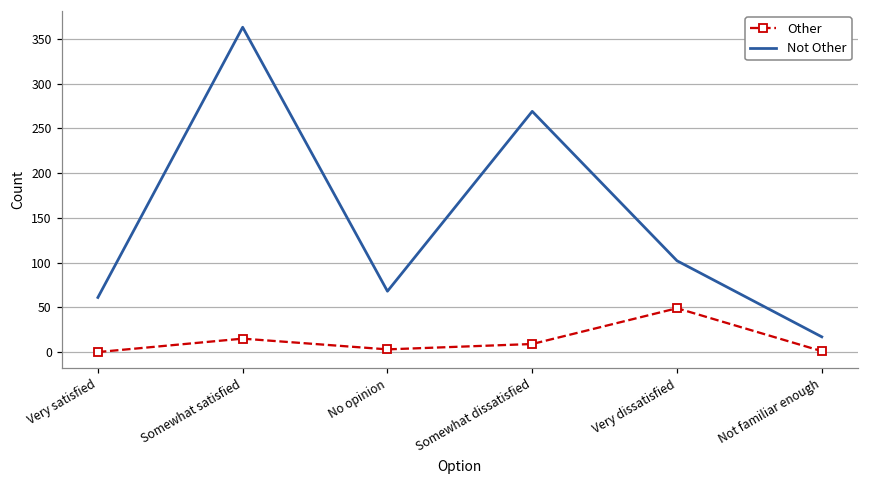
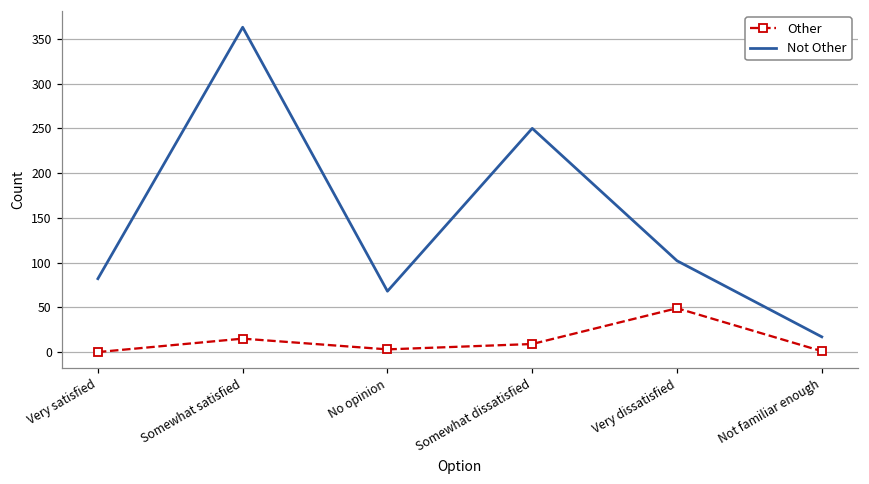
Not Other, Very satisfied: 60 -> 80
Not Other, Somewhat dissatisfied: 270 -> 250
